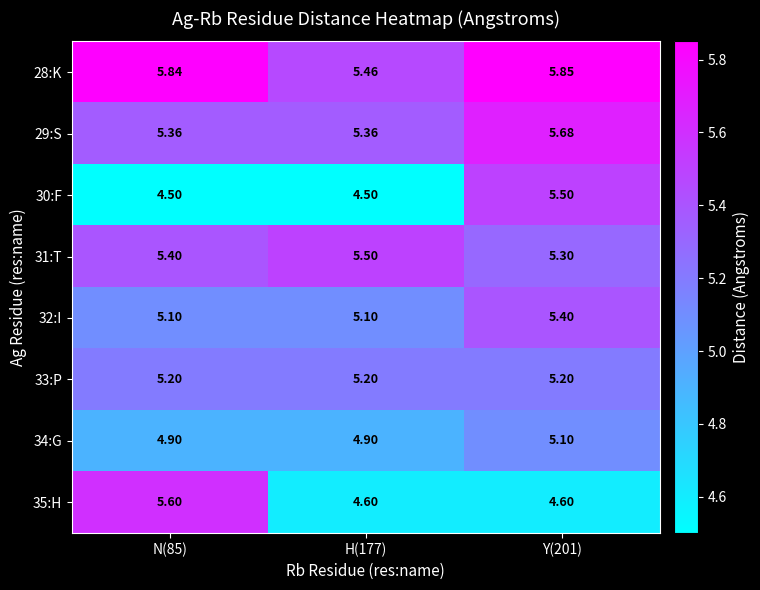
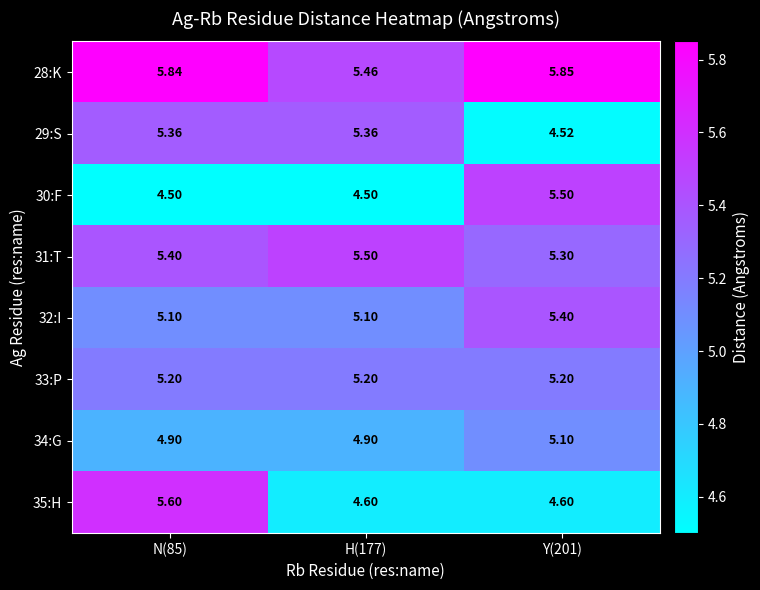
29:S, Y(201): 5.68 -> 4.52
